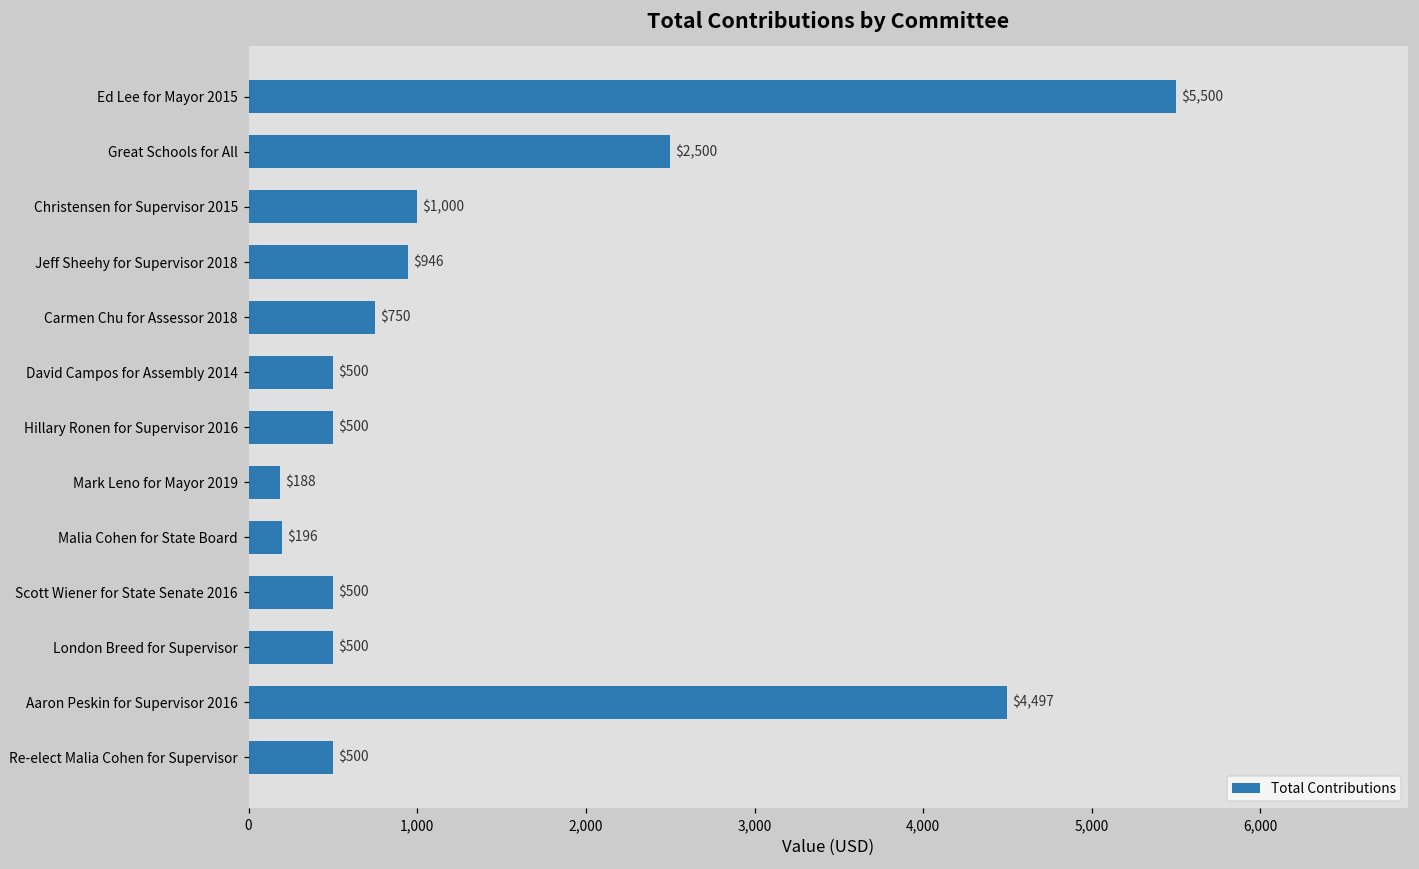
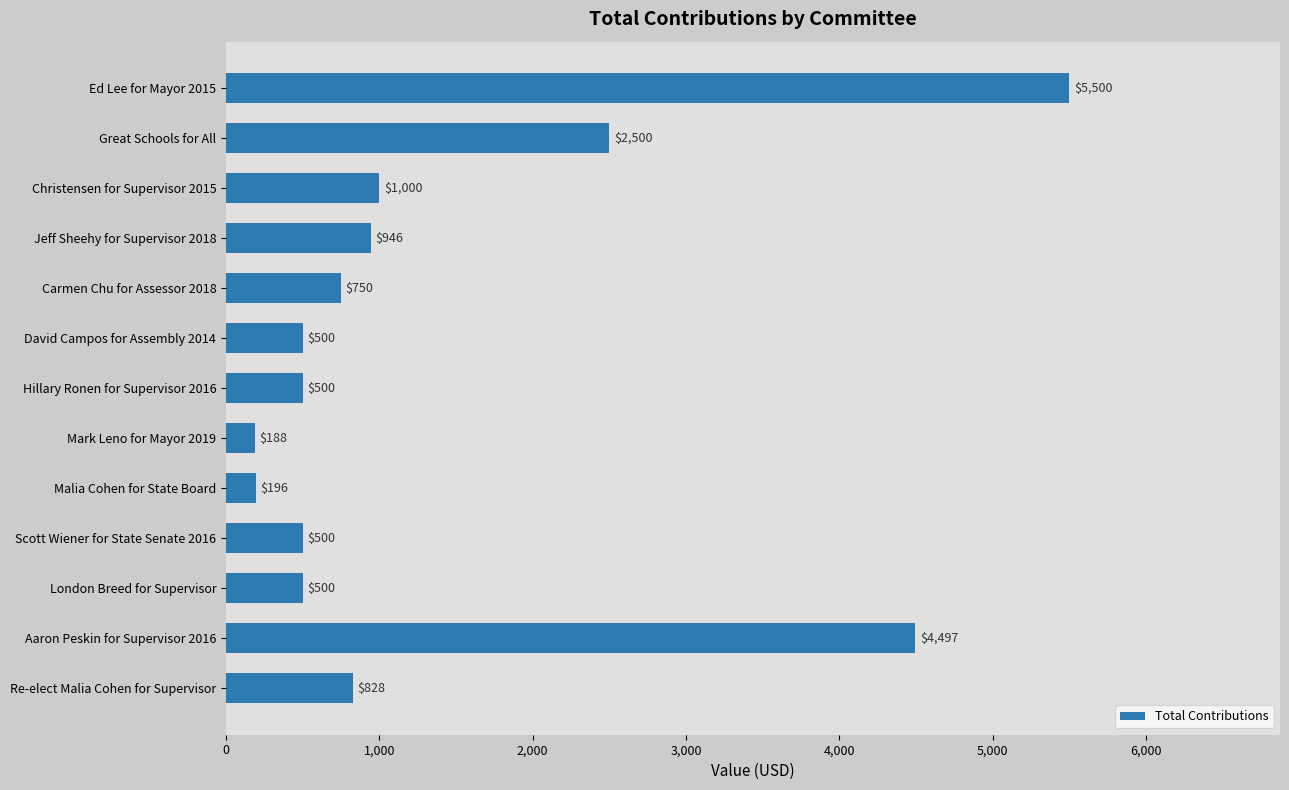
Re-elect Malia Cohen for Supervisor: $500 -> $828
